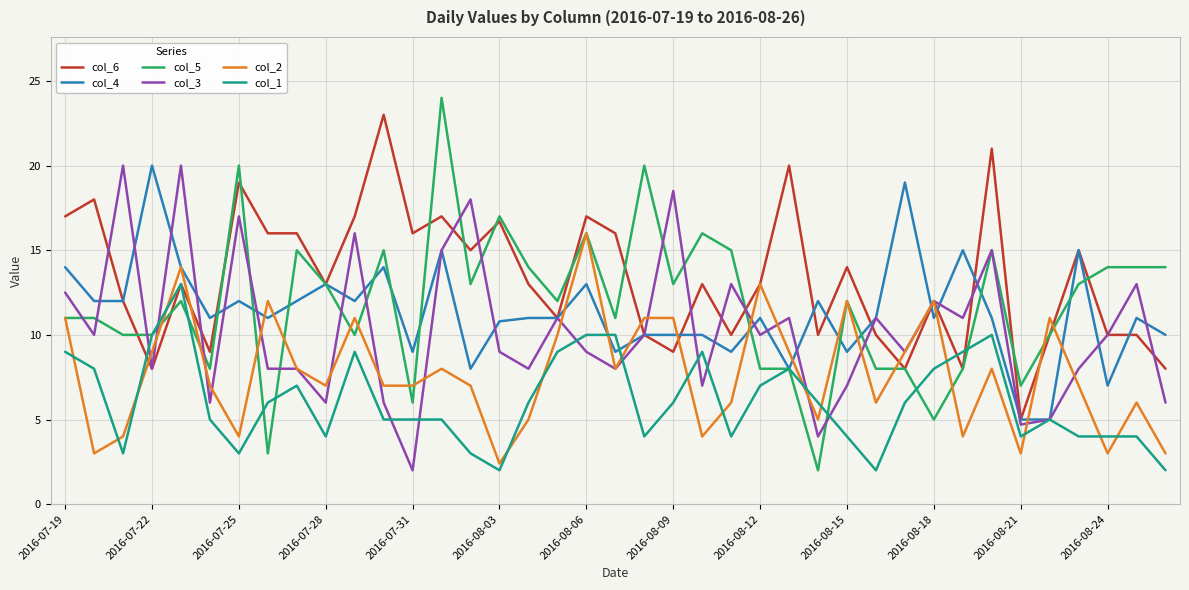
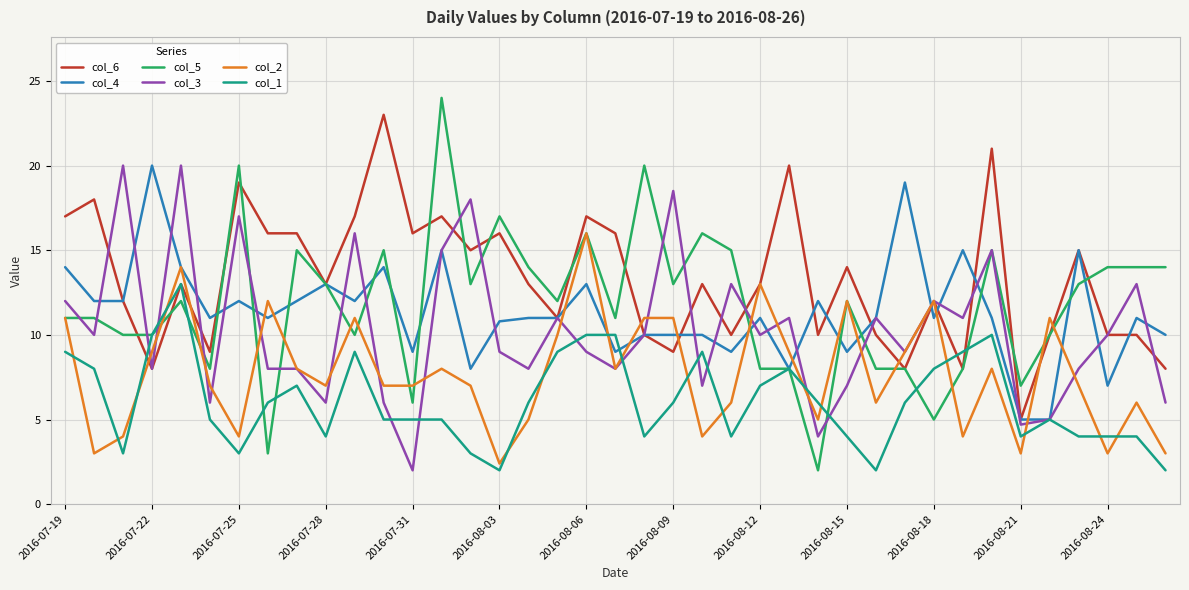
col_3, 2016-07-19: 12.5 -> 12.0
col_6, 2016-08-03: 16.7 -> 16.0
